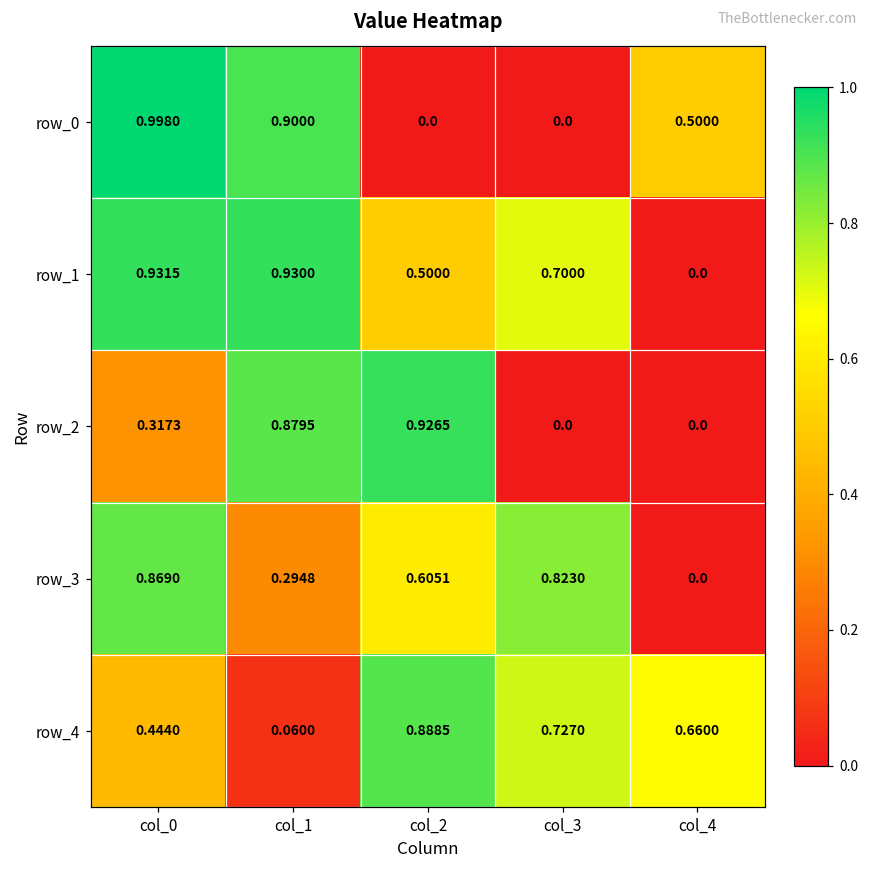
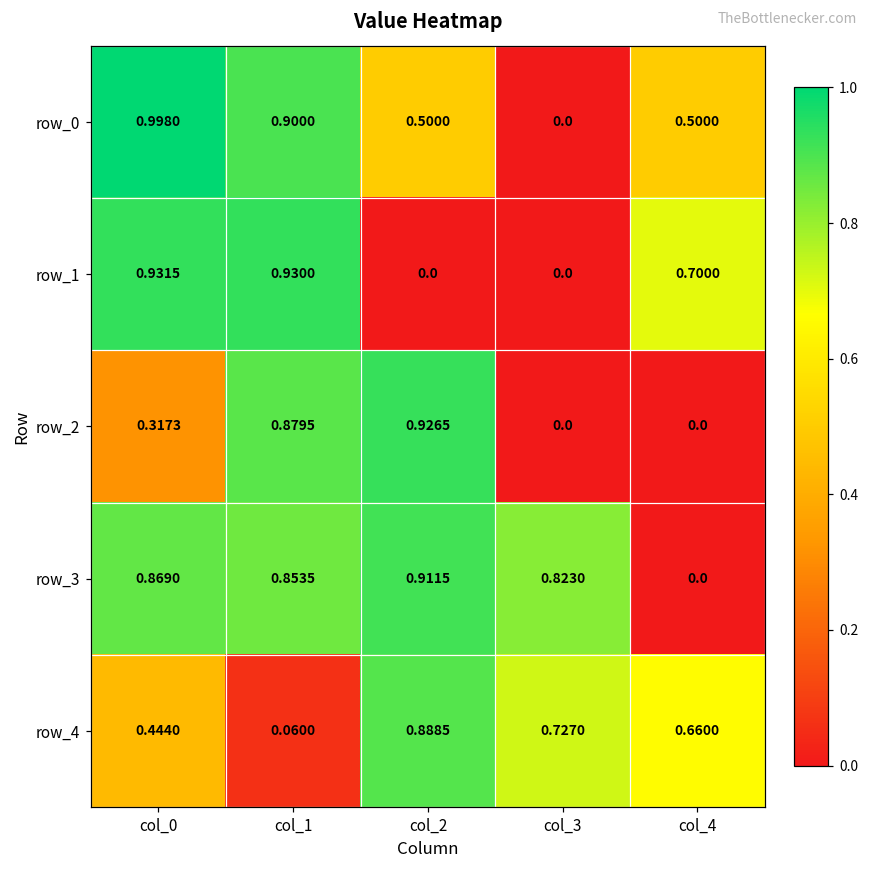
row_0, col_2: 0.0 -> 0.5000
row_1, col_2: 0.5000 -> 0.0
row_1, col_3: 0.7000 -> 0.0
row_1, col_4: 0.0 -> 0.7000
row_3, col_1: 0.2948 -> 0.8535
row_3, col_2: 0.6051 -> 0.9115
